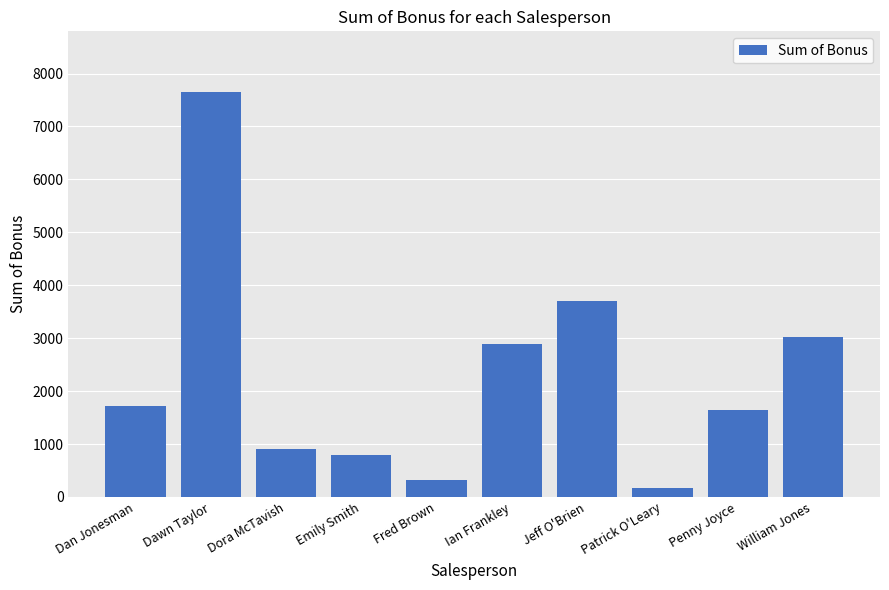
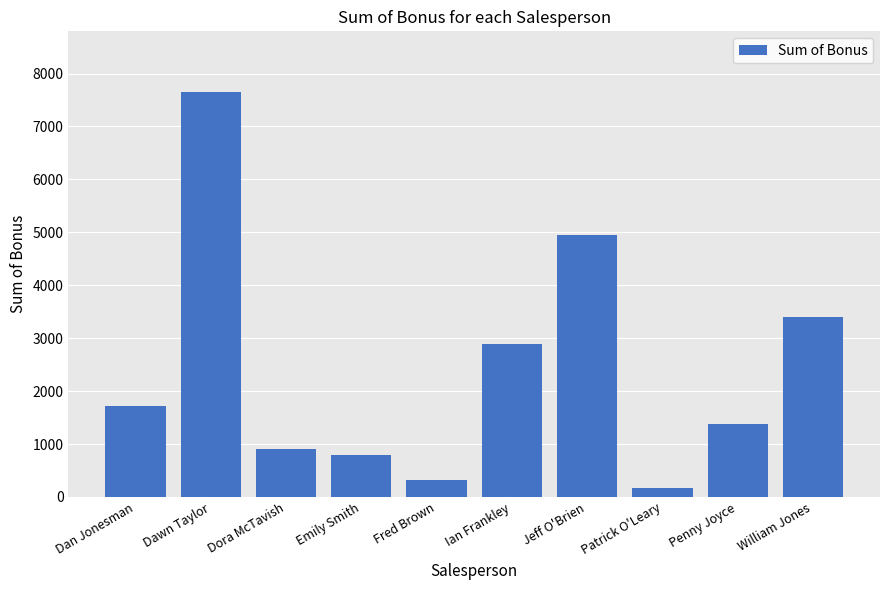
Jeff O'Brien: 3700 -> 5000
Penny Joyce: 1700 -> 1400
William Jones: 3000 -> 3400
